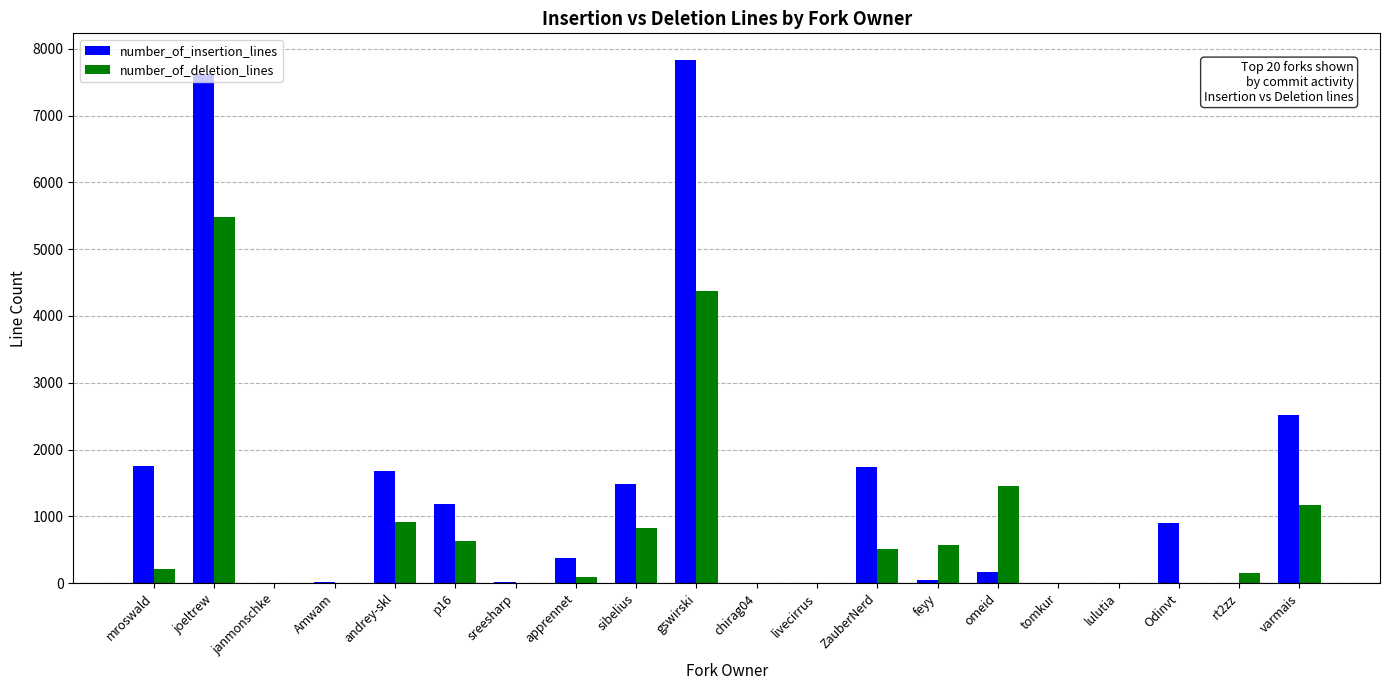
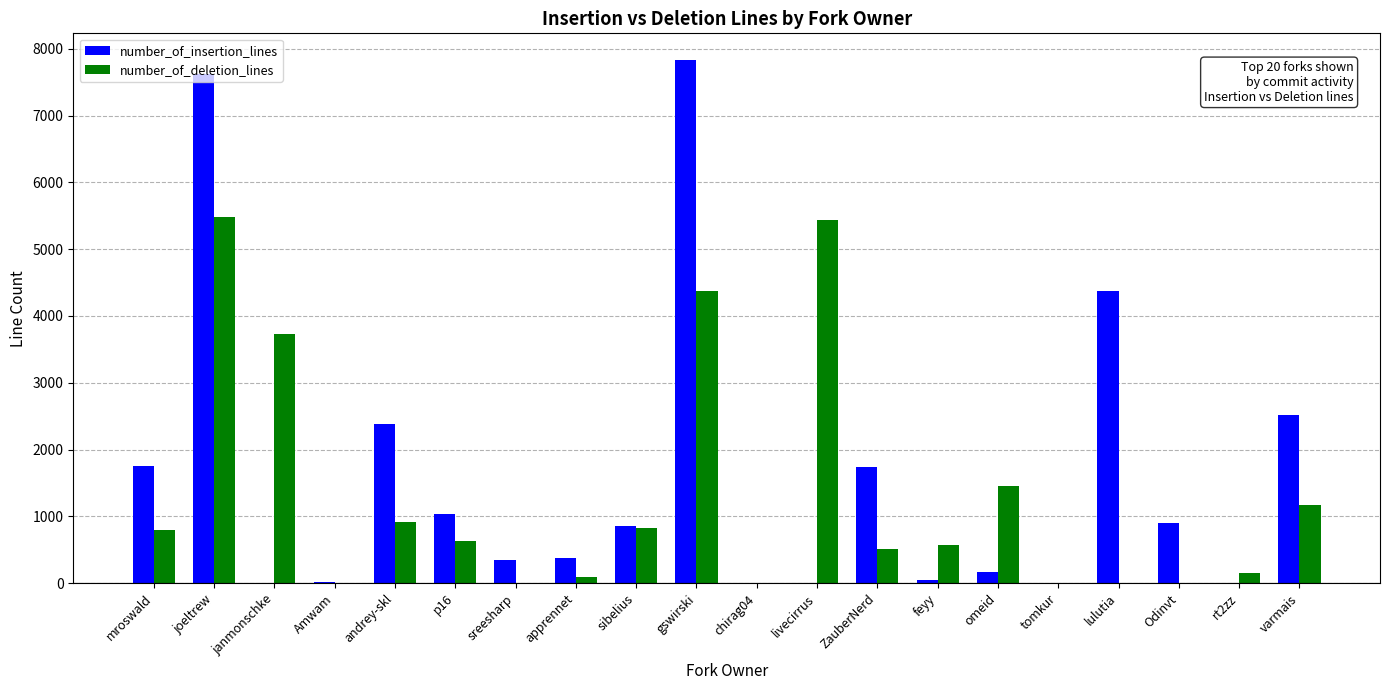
number_of_deletion_lines, mroswald: 200 -> 800
number_of_deletion_lines, janmonschke: 0 -> 3700
number_of_insertion_lines, andrey-skl: 1700 -> 2400
number_of_insertion_lines, p16: 1200 -> 1000
number_of_insertion_lines, sreesharp: 0 -> 400
number_of_insertion_lines, sibelius: 1500 -> 900
number_of_deletion_lines, livecirrus: 0 -> 5400
number_of_insertion_lines, lulutia: 0 -> 4400
